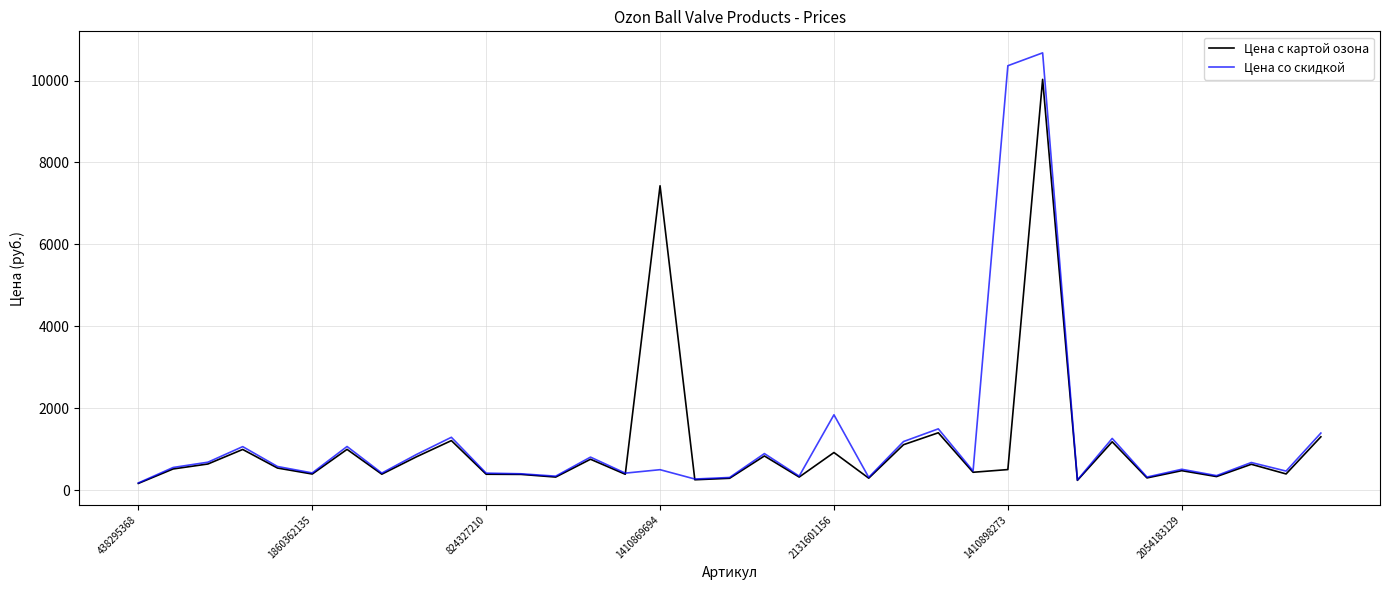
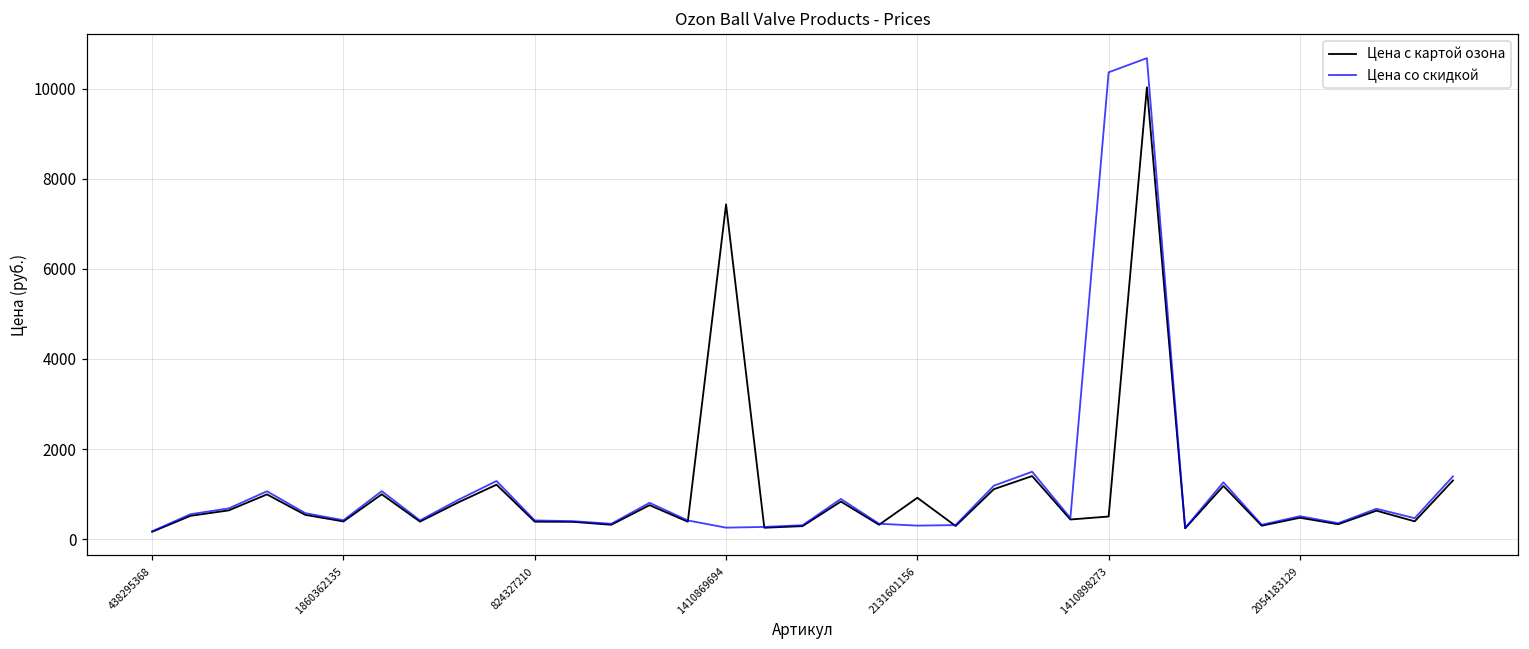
Цена со скидкой, 1410869694: 500 -> 300
Цена со скидкой, 2131601156: 1800 -> 300
